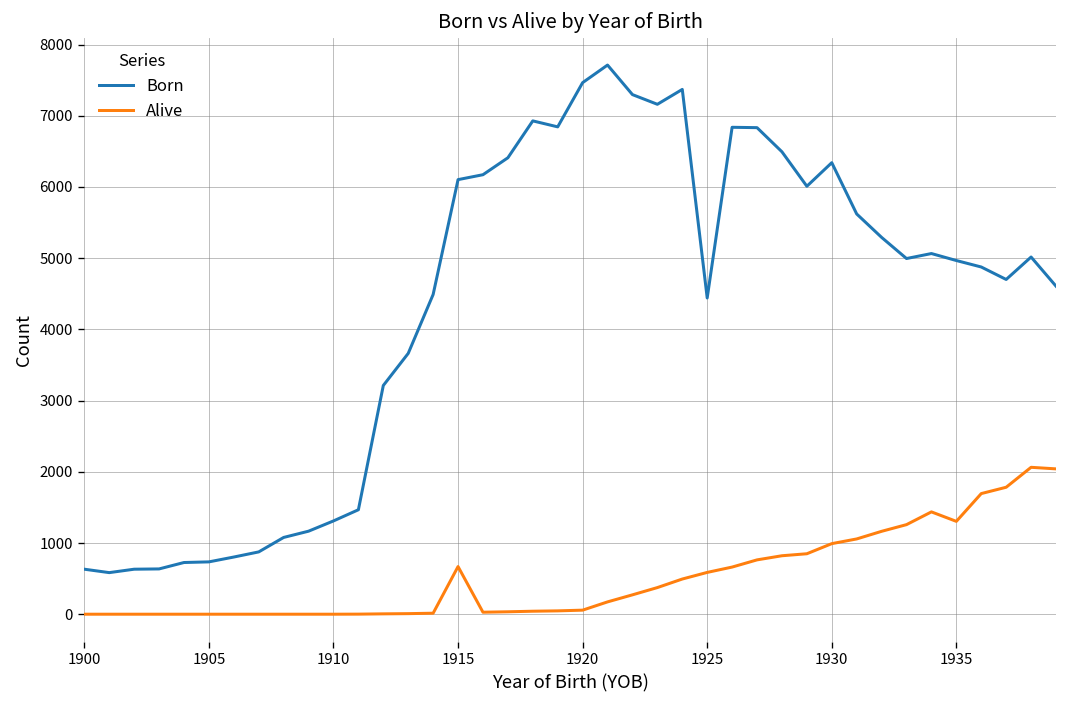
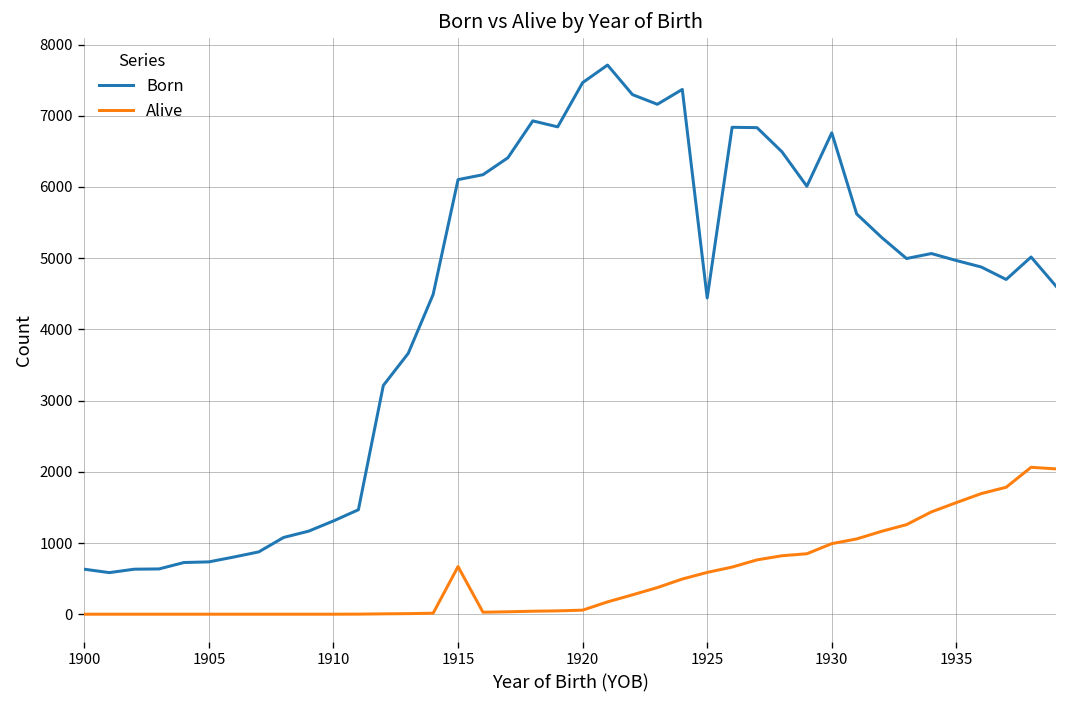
Born, 1930: 6300 -> 6800
Alive, 1935: 1300 -> 1600
